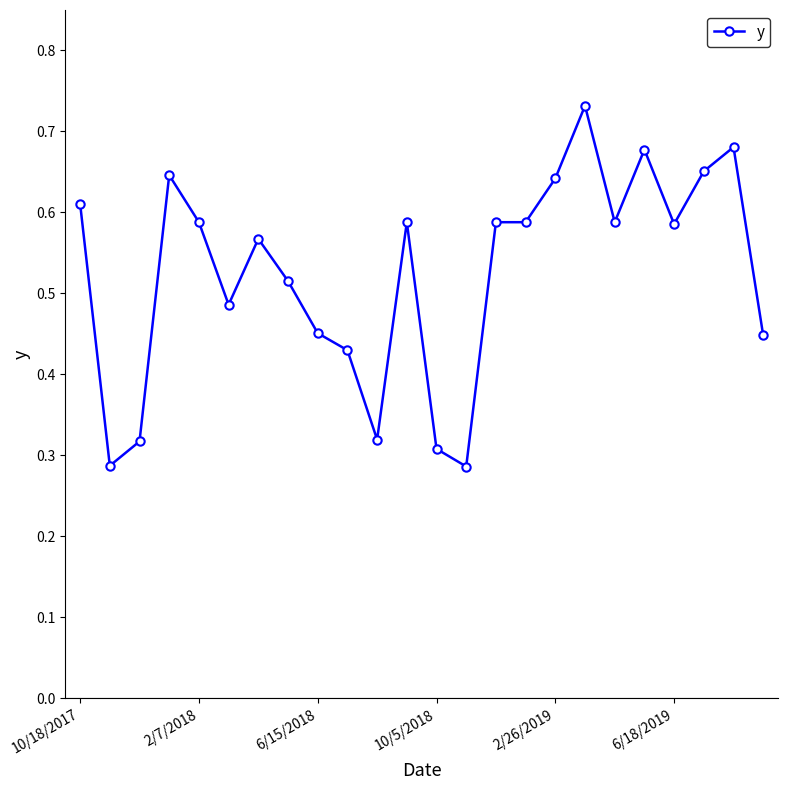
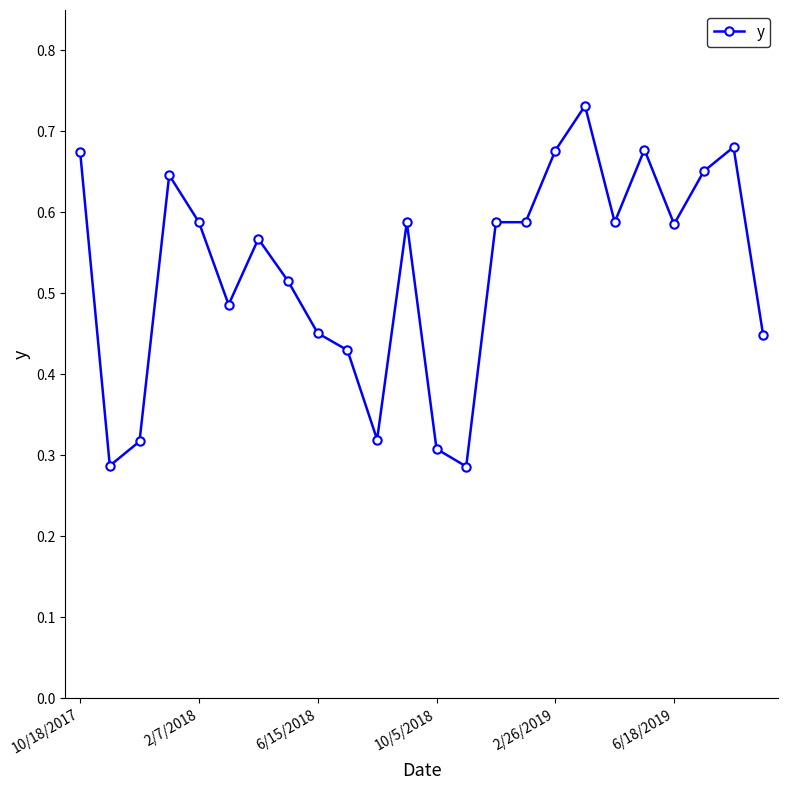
10/18/2017: 0.61 -> 0.68
2/26/2019: 0.64 -> 0.68
